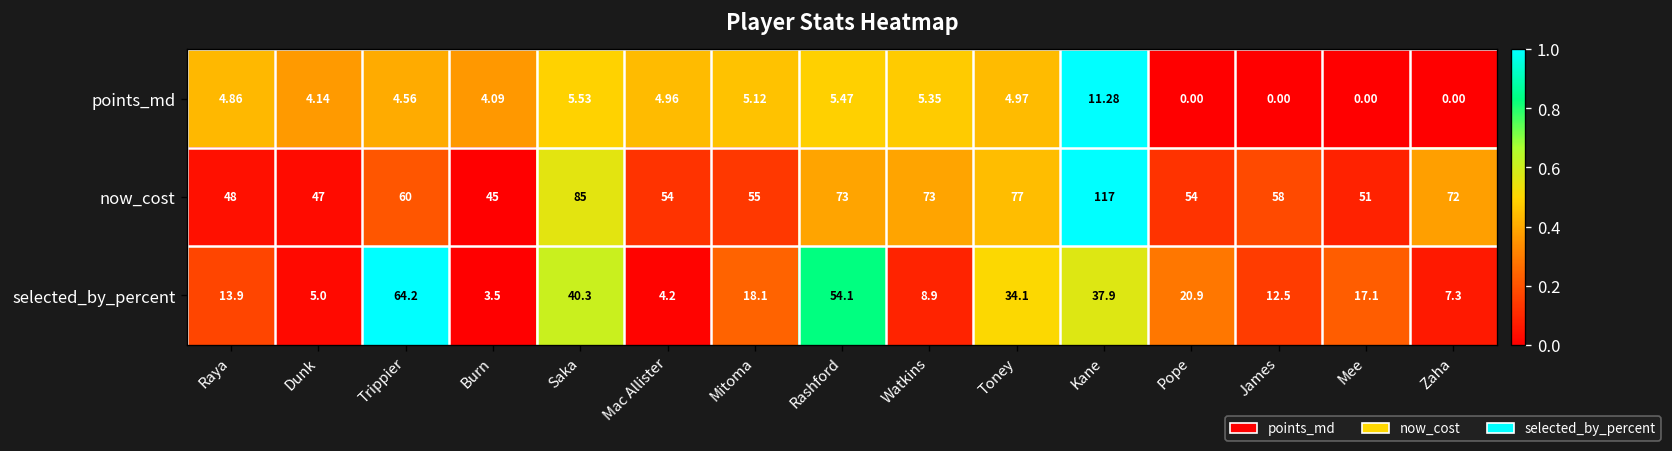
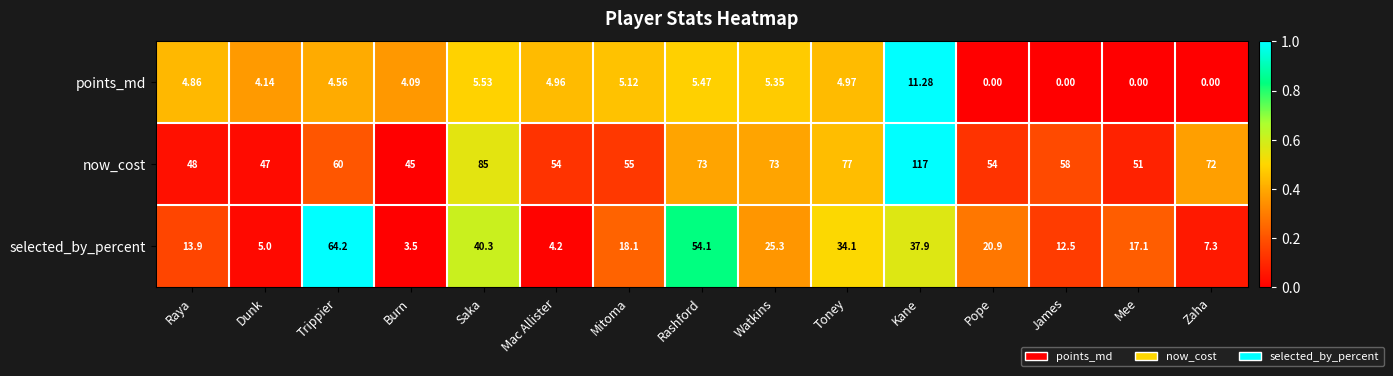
selected_by_percent, Watkins: 8.9 -> 25.3
